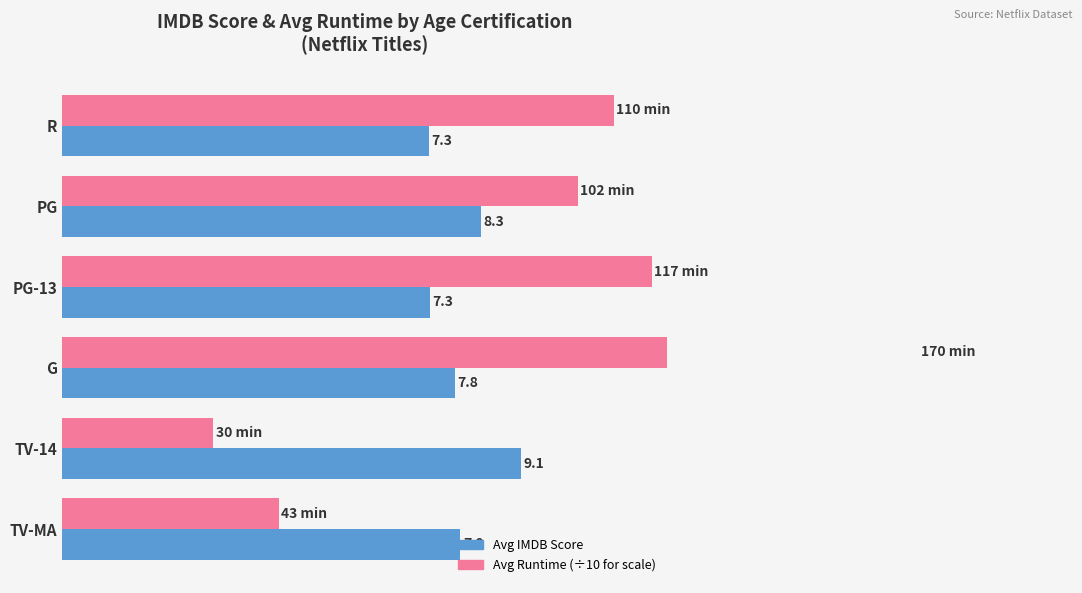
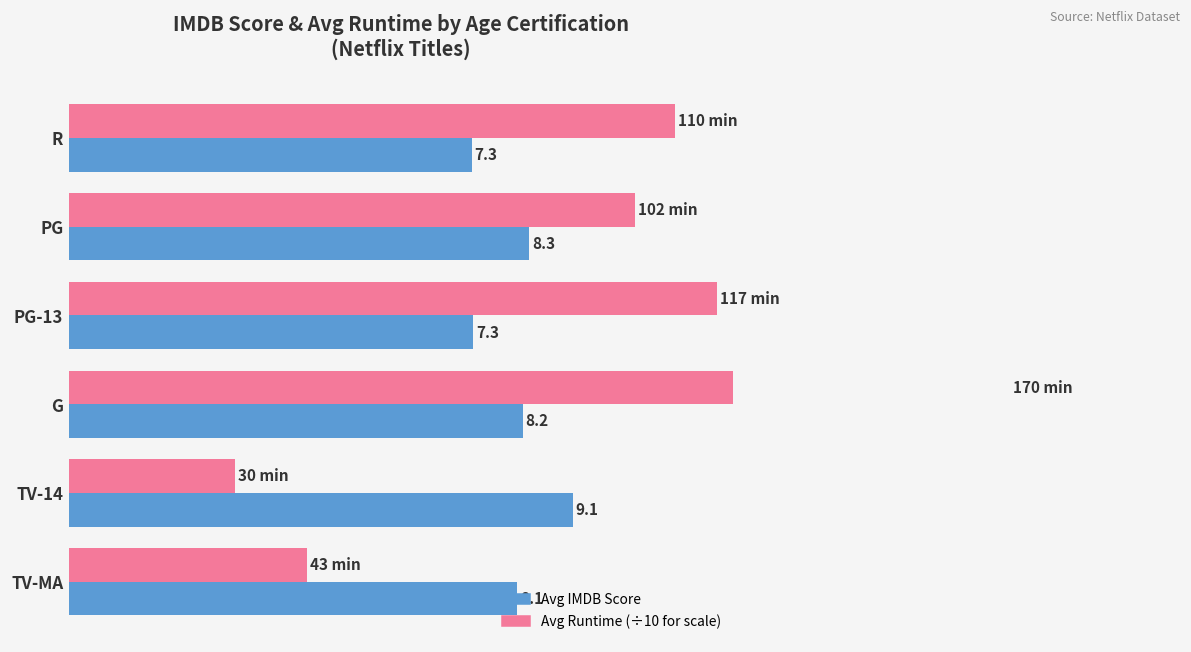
Avg IMDB Score, G: 7.8 -> 8.2
Avg IMDB Score, TV-MA: 7.9 -> 8.1
